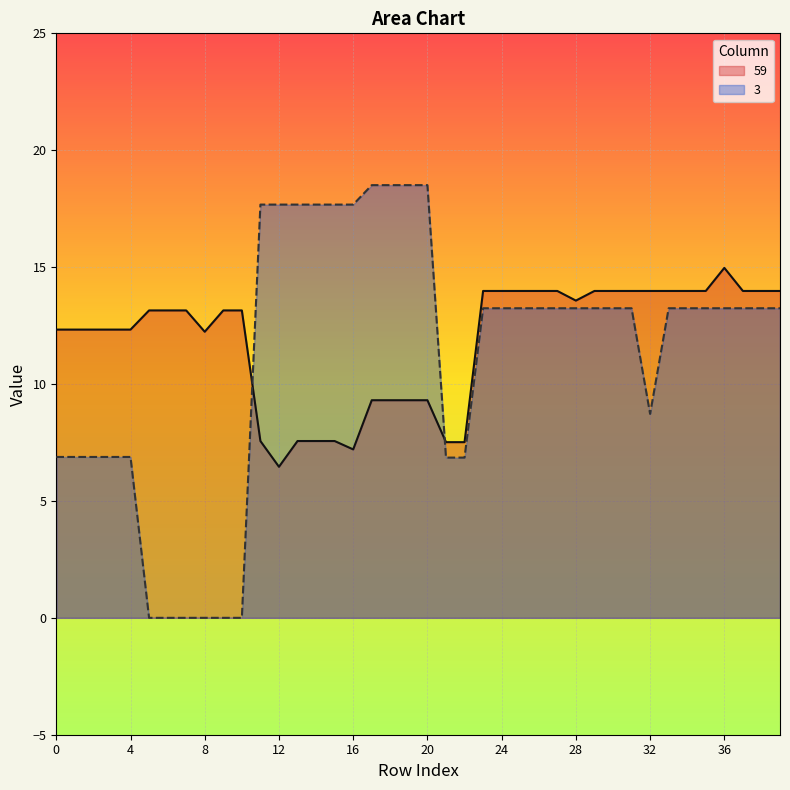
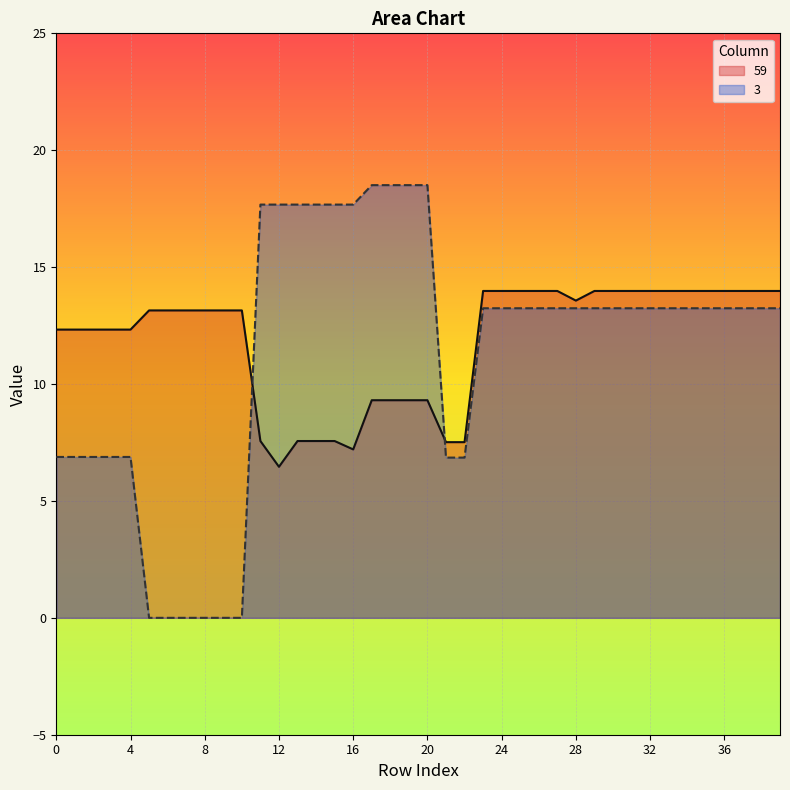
59, 8: 12.2 -> 13.1
3, 32: 8.7 -> 13.2
59, 36: 15.0 -> 14.0
